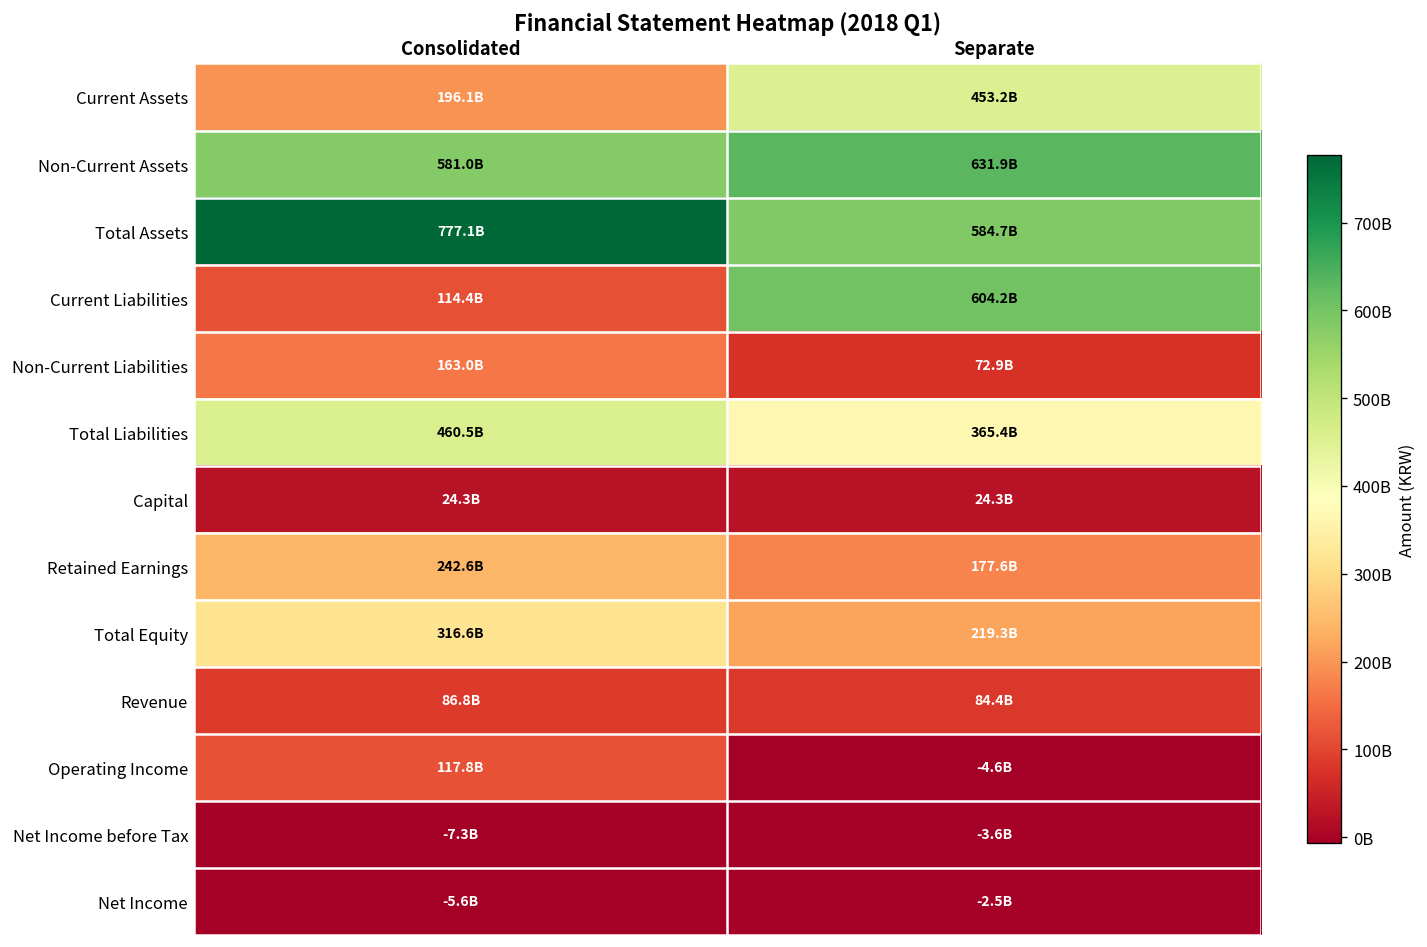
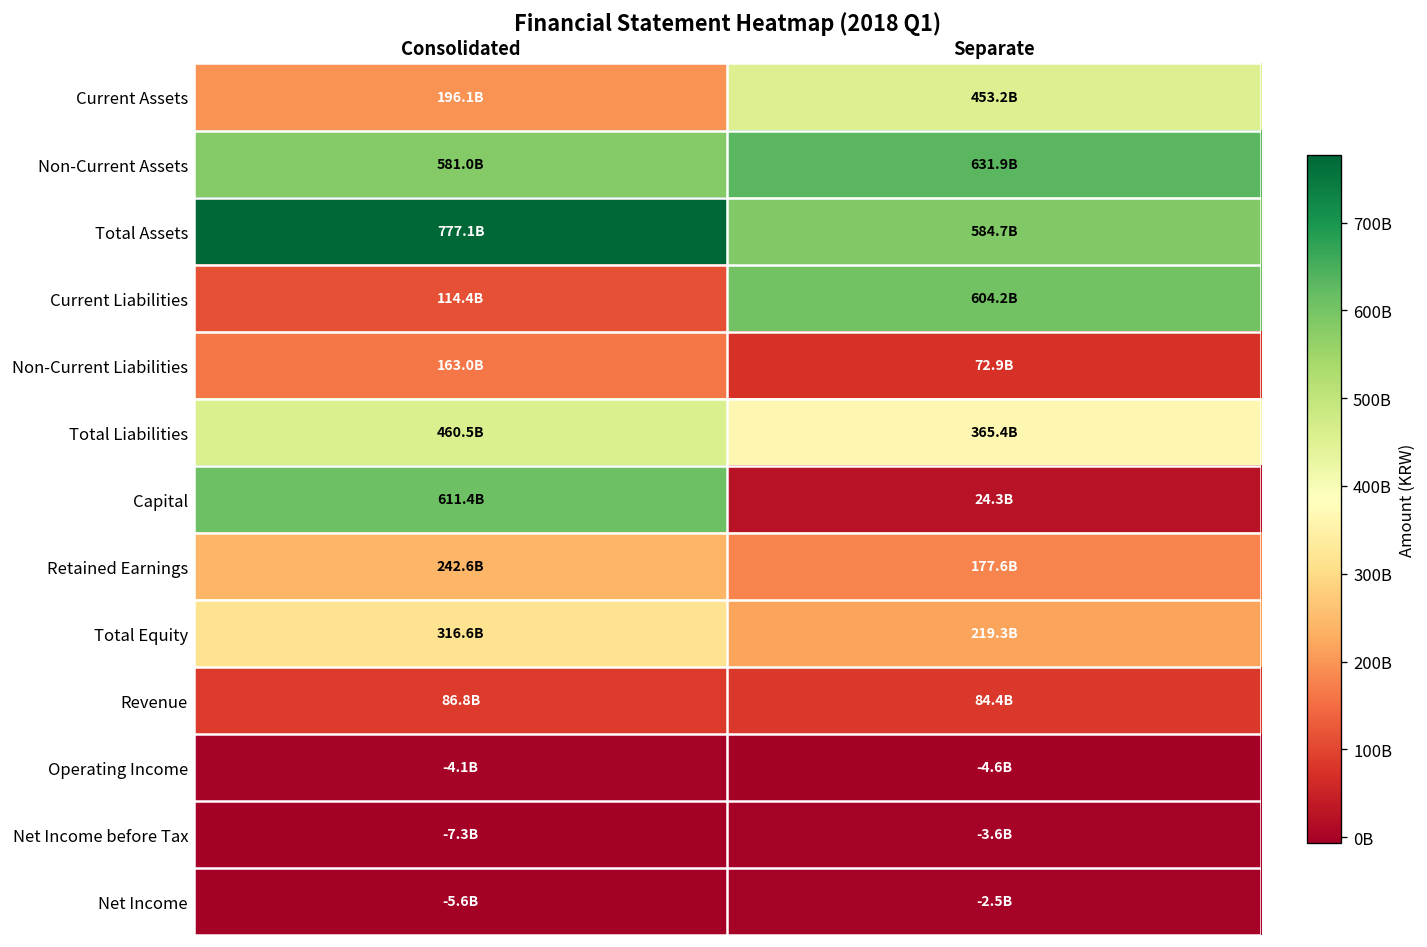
Capital, Consolidated: 24.3B -> 611.4B
Operating Income, Consolidated: 117.8B -> -4.1B
